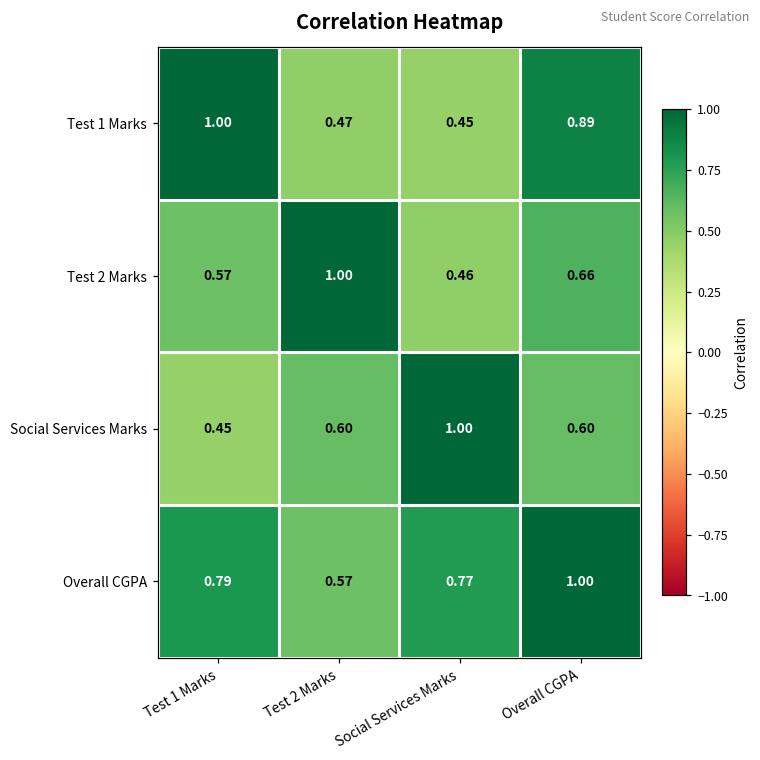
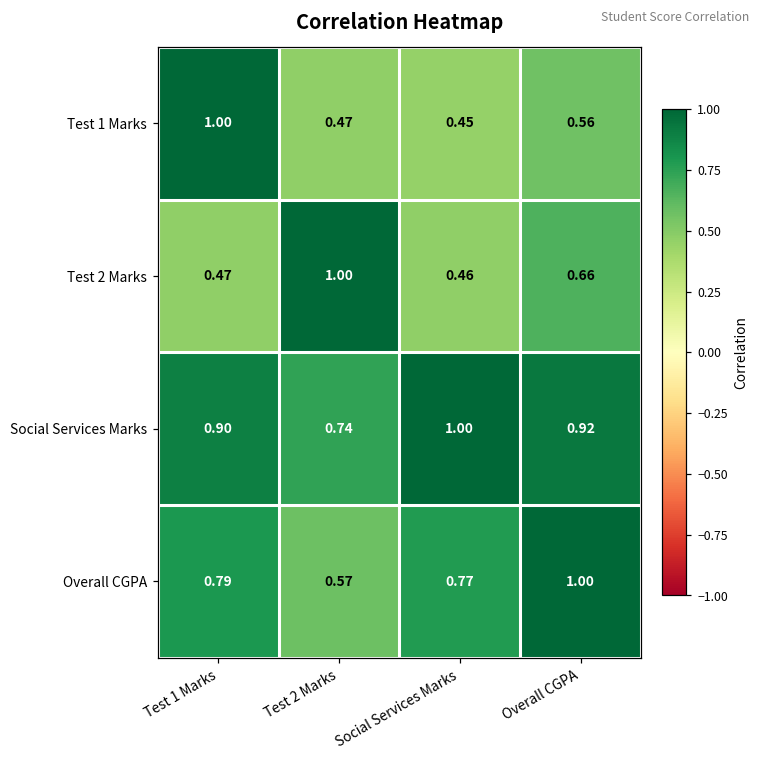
Test 1 Marks, Overall CGPA: 0.89 -> 0.56
Test 2 Marks, Test 1 Marks: 0.57 -> 0.47
Social Services Marks, Test 1 Marks: 0.45 -> 0.90
Social Services Marks, Test 2 Marks: 0.60 -> 0.74
Social Services Marks, Overall CGPA: 0.60 -> 0.92
